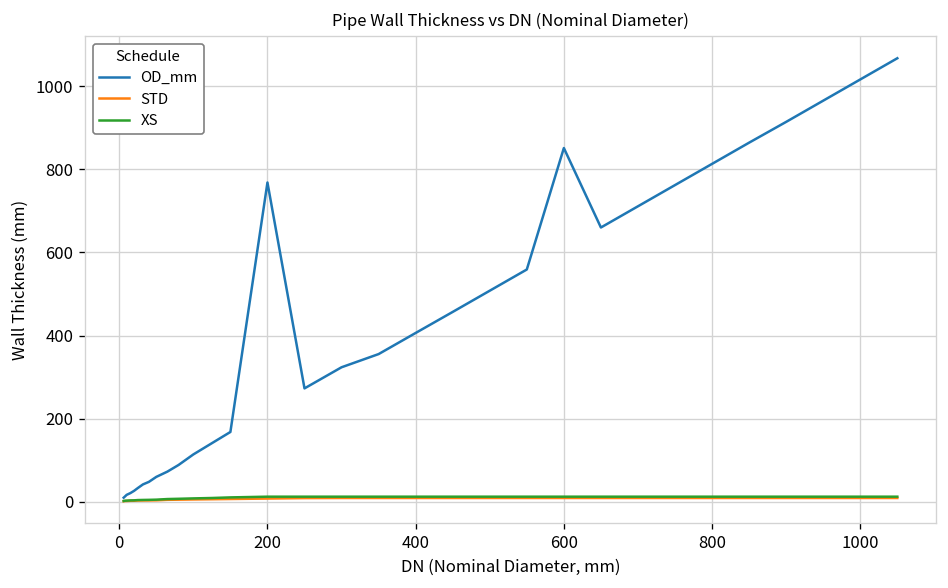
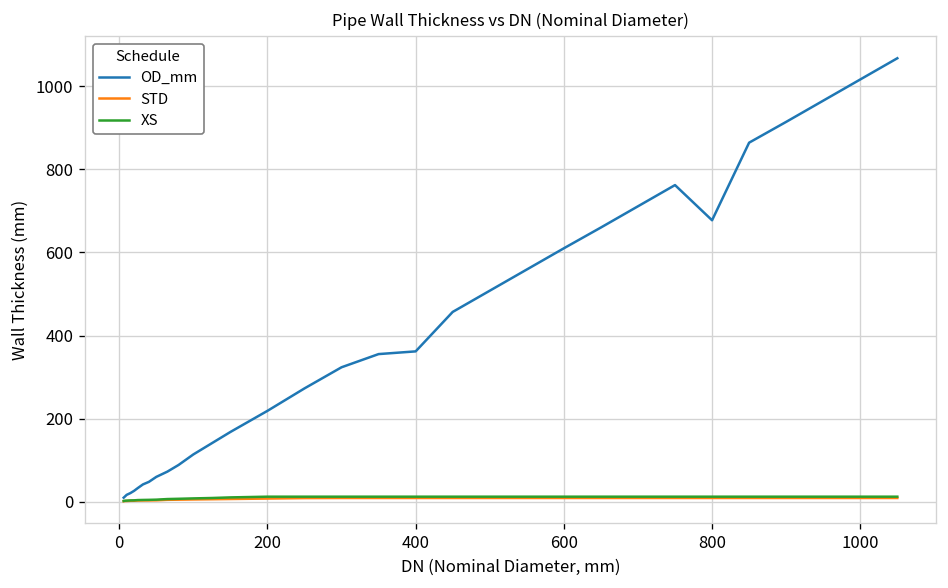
OD_mm, 200: 770 -> 220
OD_mm, 400: 410 -> 360
OD_mm, 600: 850 -> 610
OD_mm, 800: 810 -> 680
